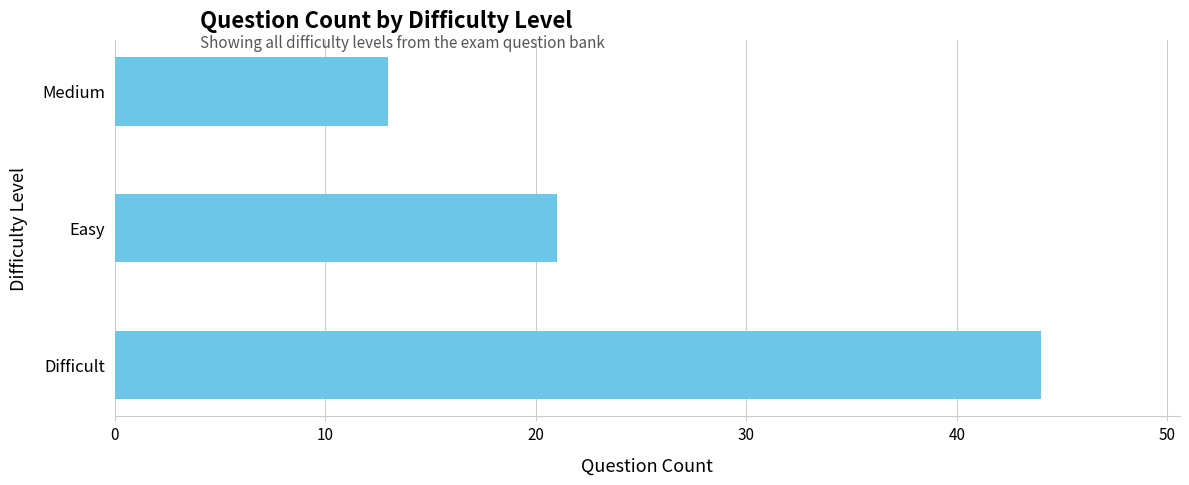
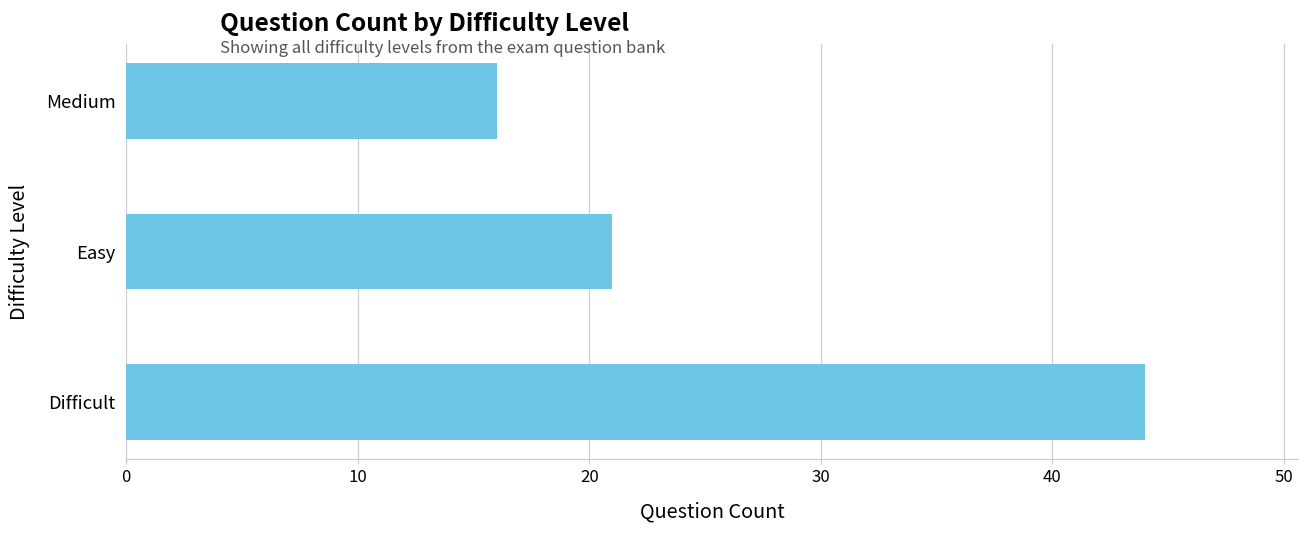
Medium: 13 -> 16
